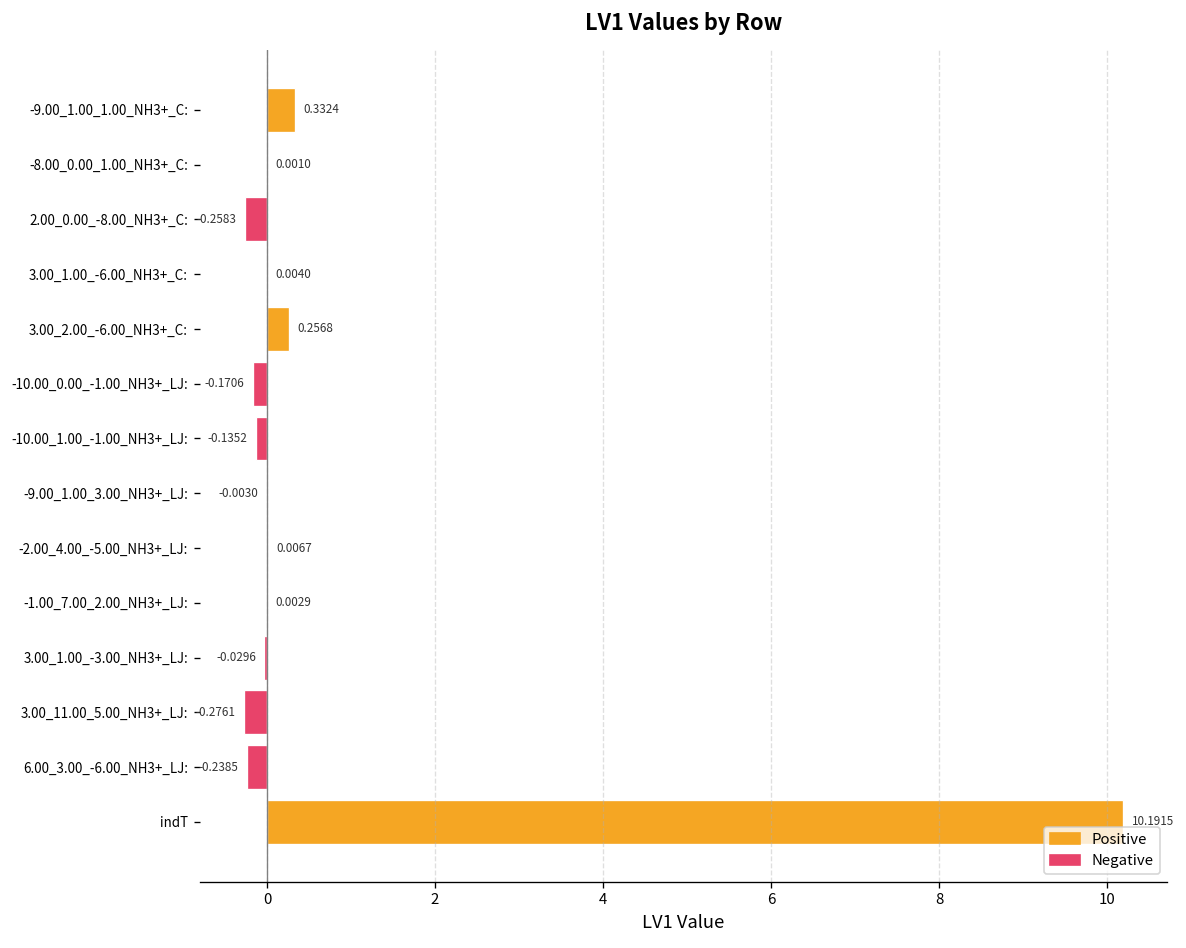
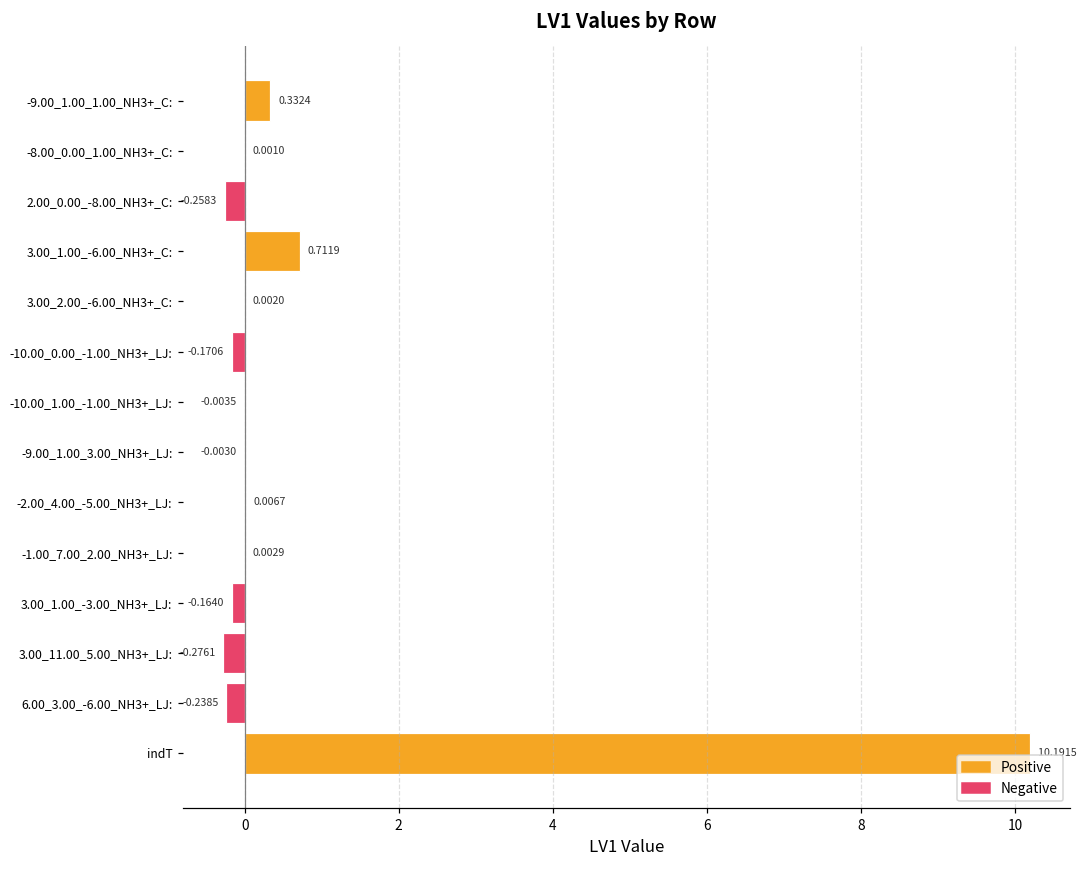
3.00_1.00_-6.00_NH3+_C:: 0.0040 -> 0.7119
3.00_2.00_-6.00_NH3+_C:: 0.2568 -> 0.0020
-10.00_1.00_-1.00_NH3+_LJ:: -0.1352 -> -0.0035
3.00_1.00_-3.00_NH3+_LJ:: -0.0296 -> -0.1640
